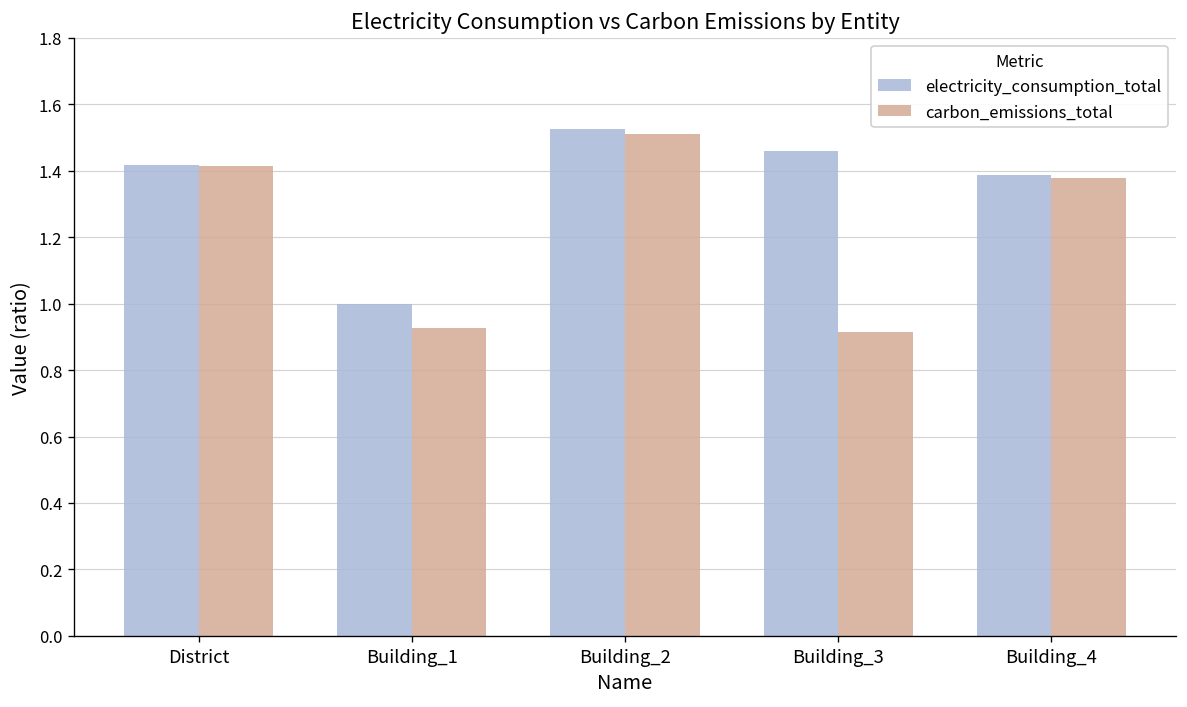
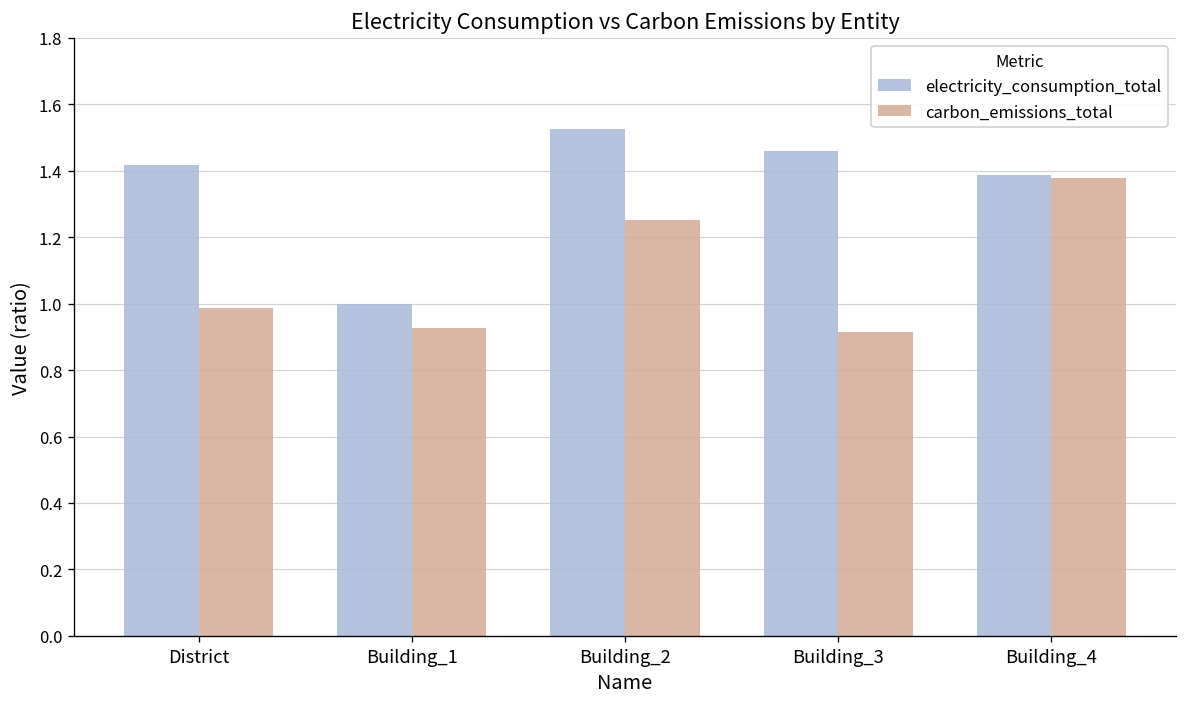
carbon_emissions_total, District: 1.41 -> 0.99
carbon_emissions_total, Building_2: 1.51 -> 1.25
